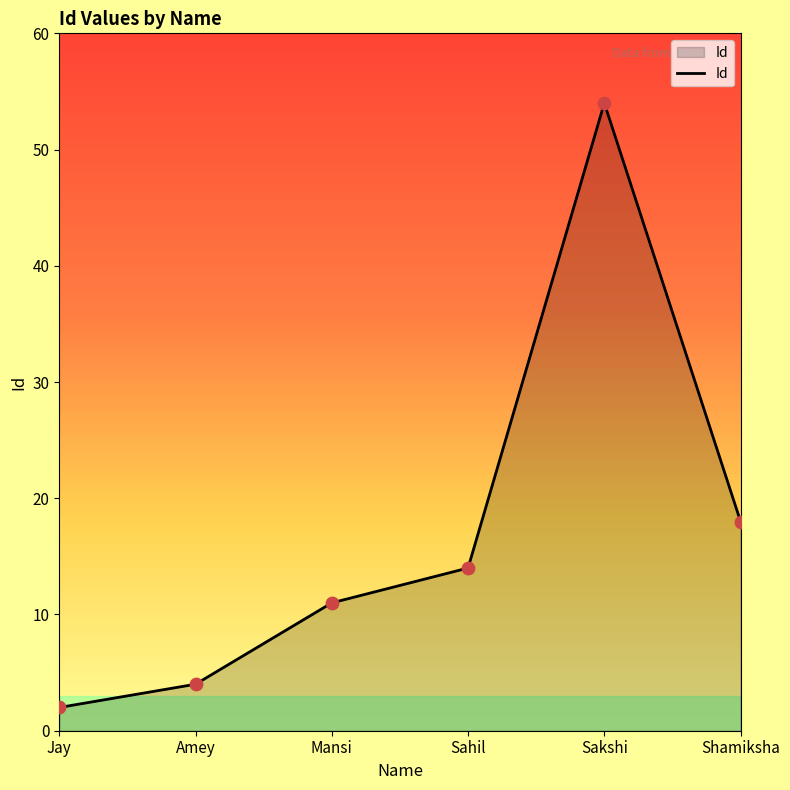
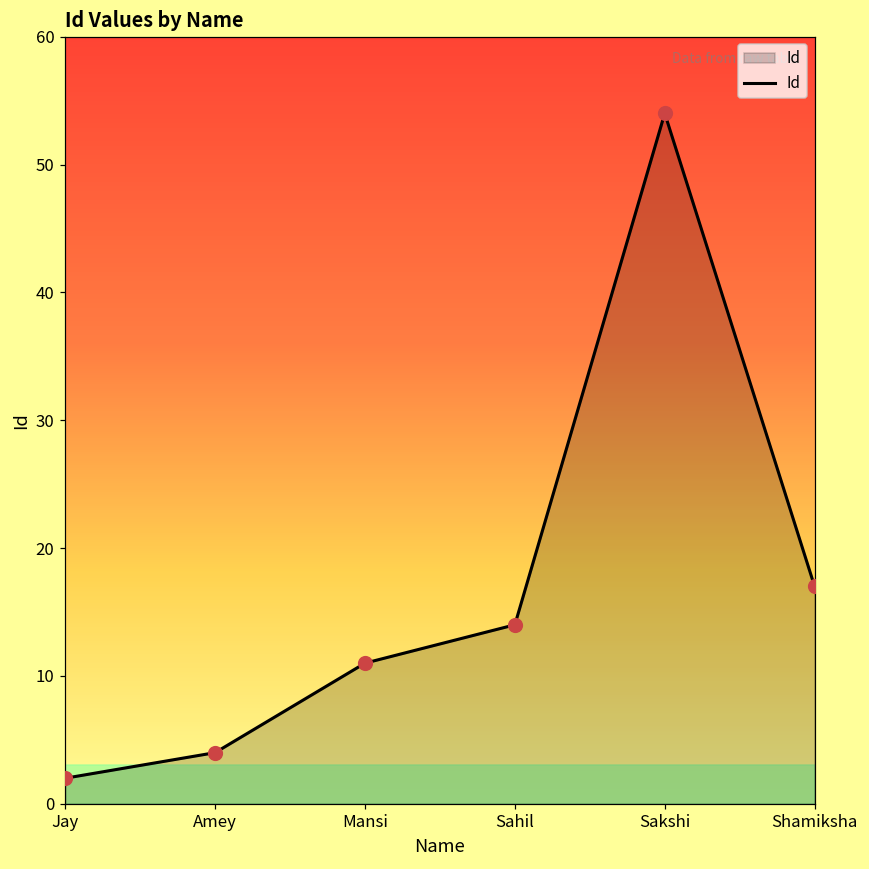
Shamiksha: 18 -> 17
